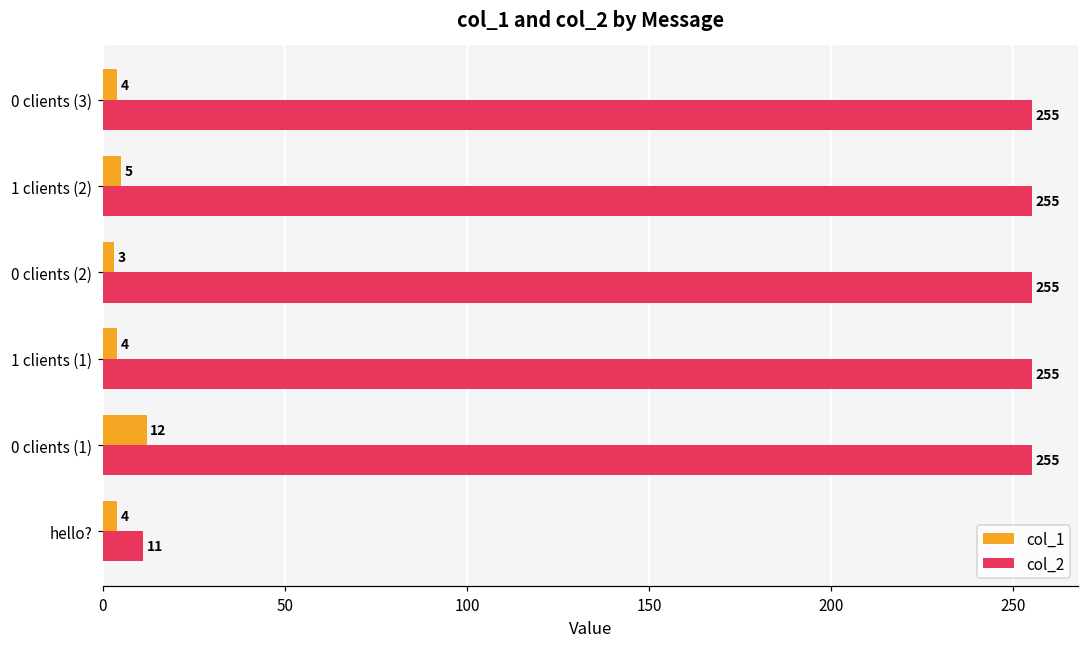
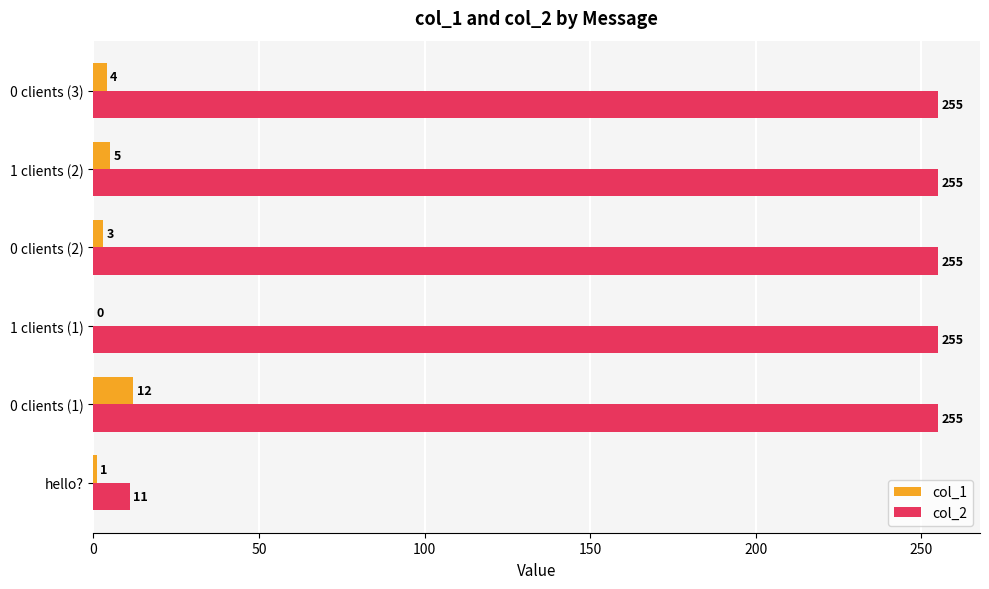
col_1, 1 clients (1): 4 -> 0
col_1, hello?: 4 -> 1
